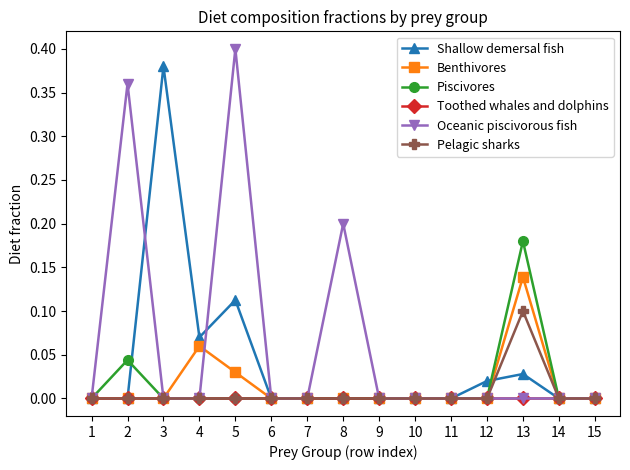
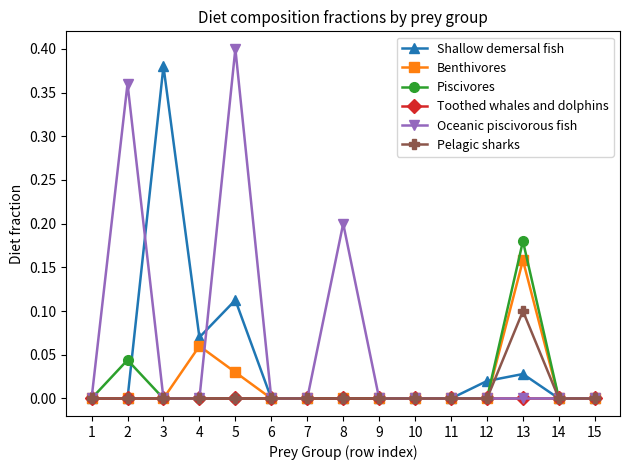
Benthivores, 13: 0.14 -> 0.16
